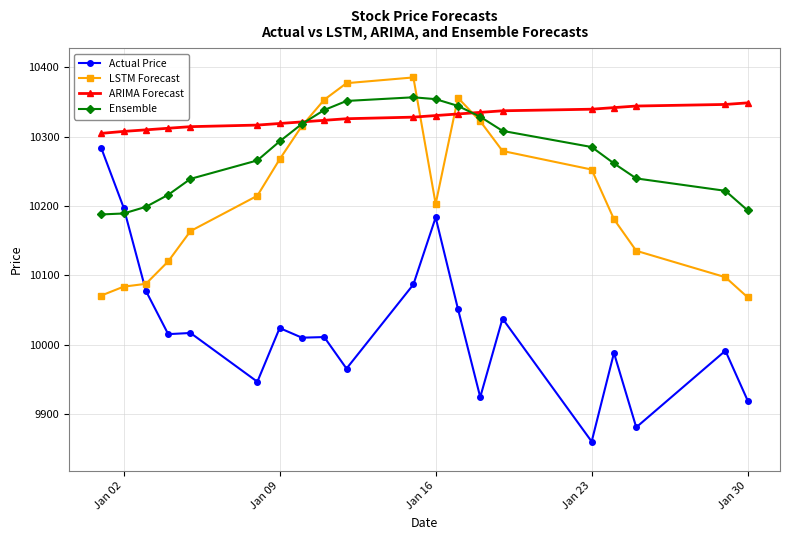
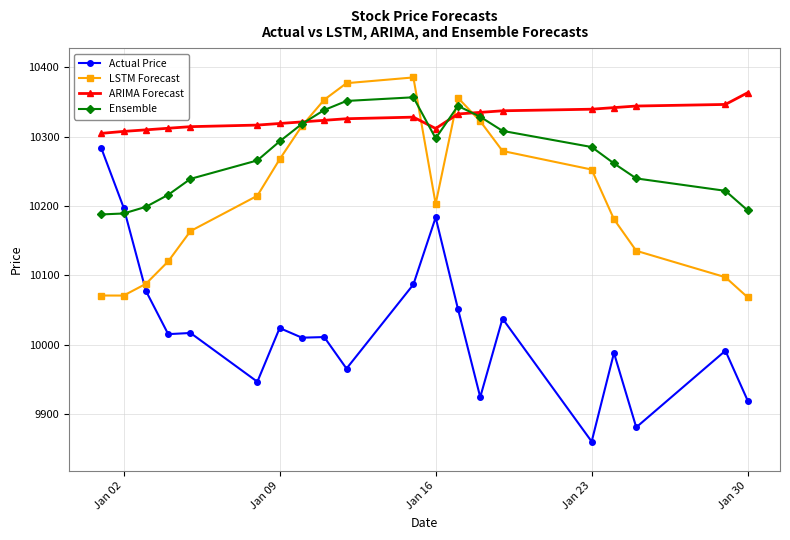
LSTM Forecast, Jan 02: 10080 -> 10070
ARIMA Forecast, Jan 16: 10330 -> 10310
Ensemble, Jan 16: 10350 -> 10300
ARIMA Forecast, Jan 30: 10350 -> 10360
